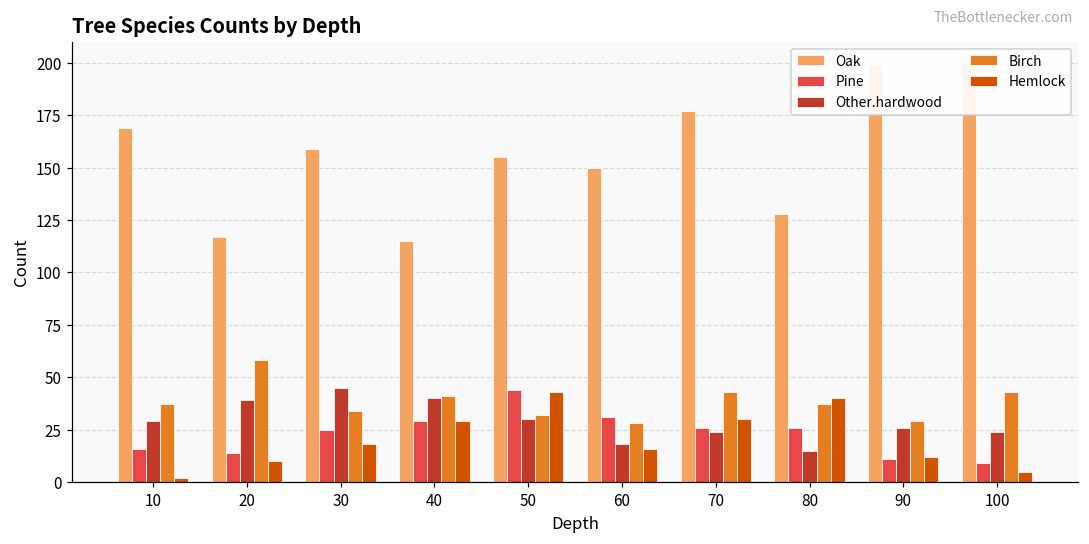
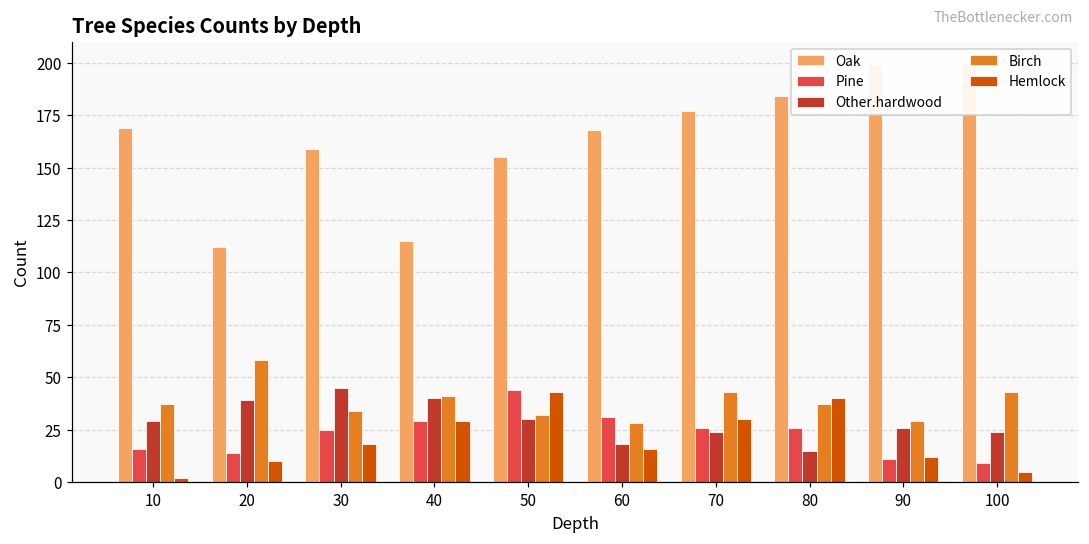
Oak, 20: 117 -> 112
Oak, 60: 150 -> 168
Oak, 80: 128 -> 184
